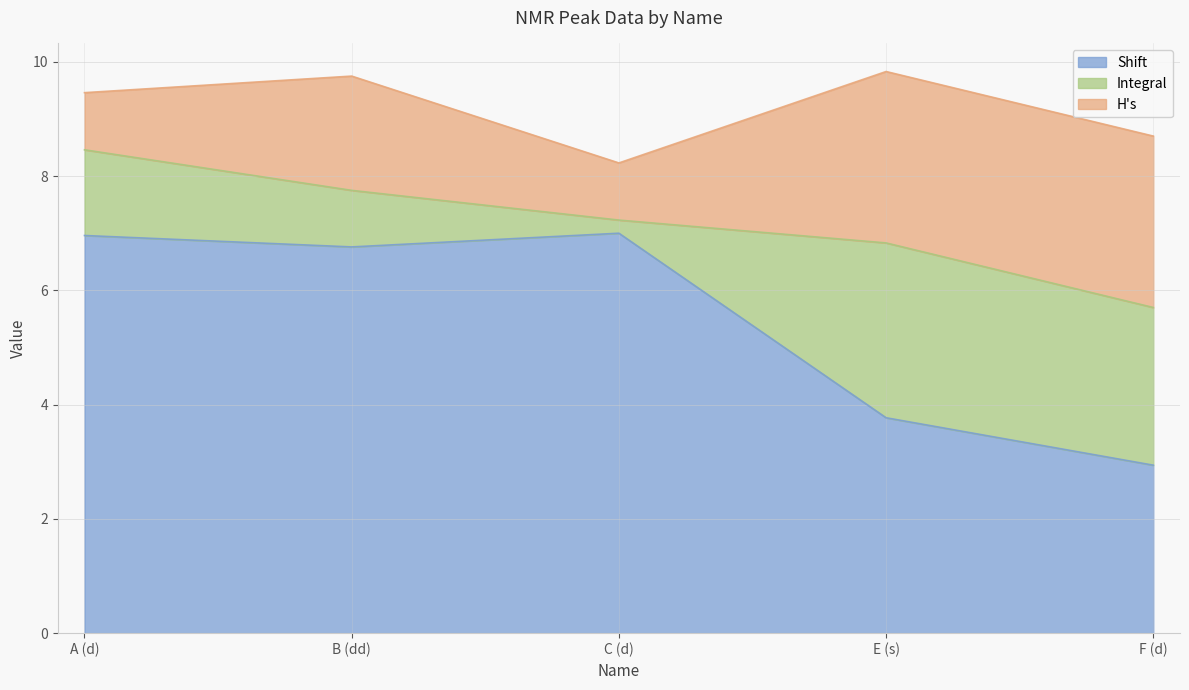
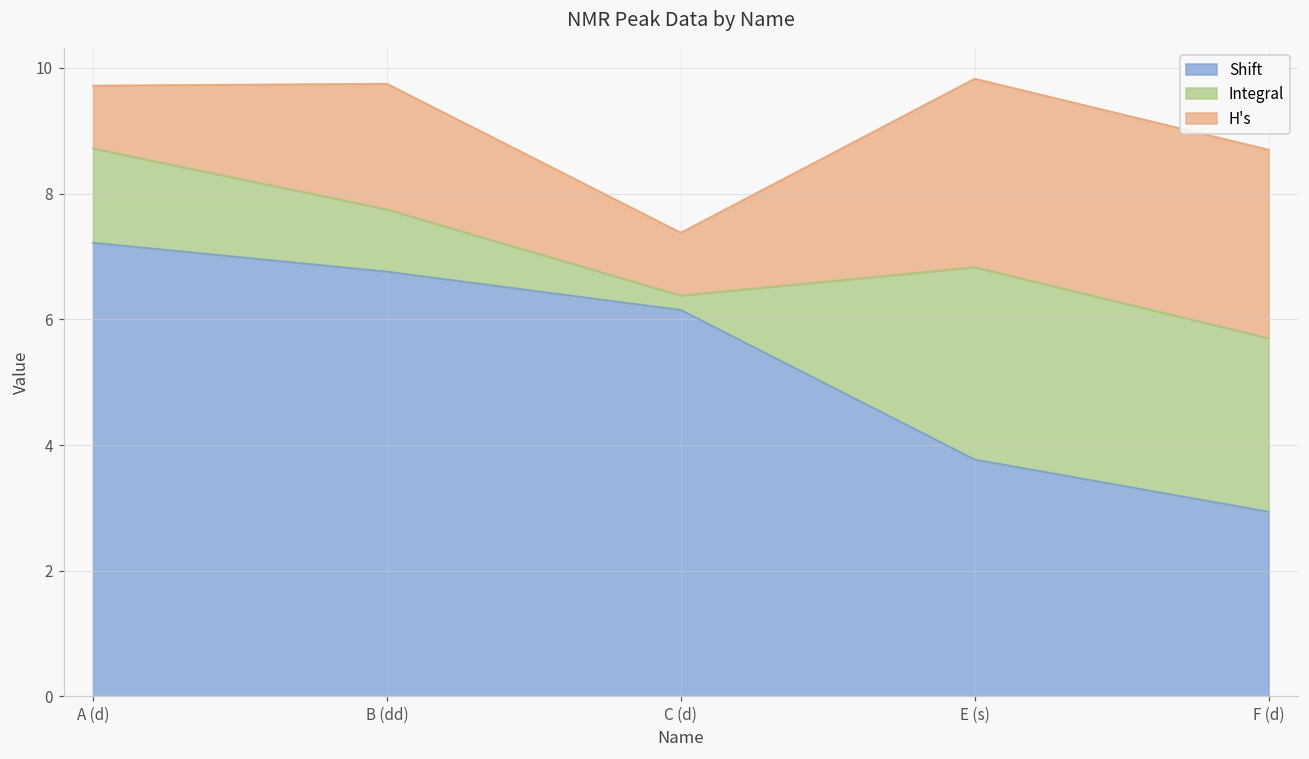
Shift, A (d): 7.0 -> 7.2
Shift, C (d): 7.0 -> 6.2
